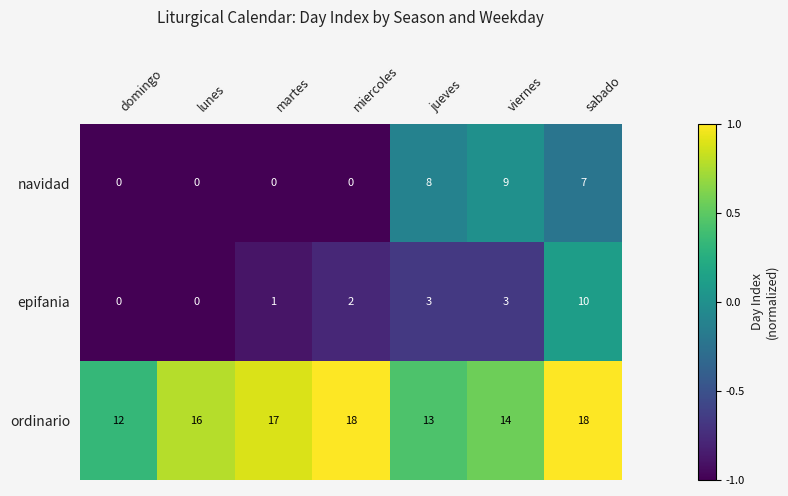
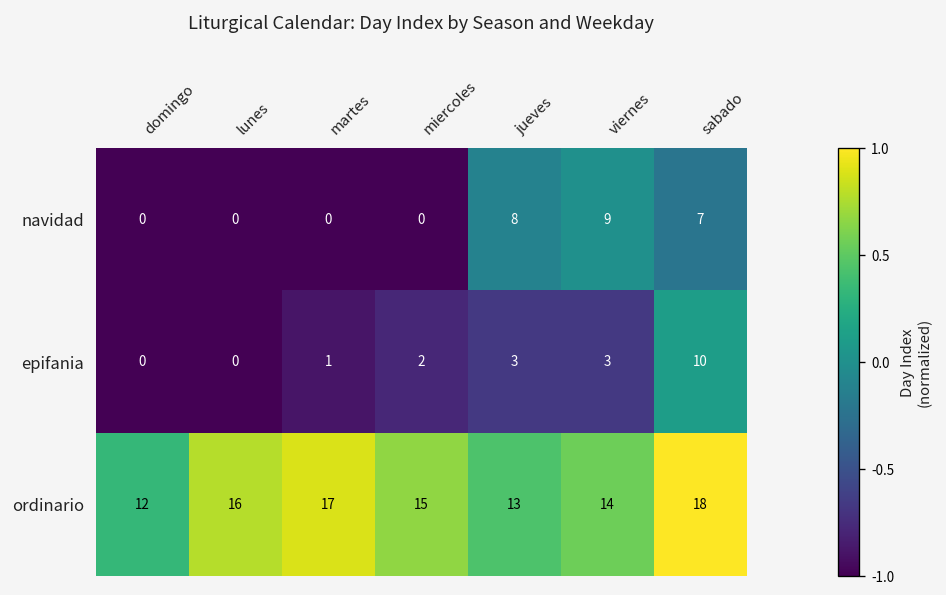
ordinario, miercoles: 18 -> 15
